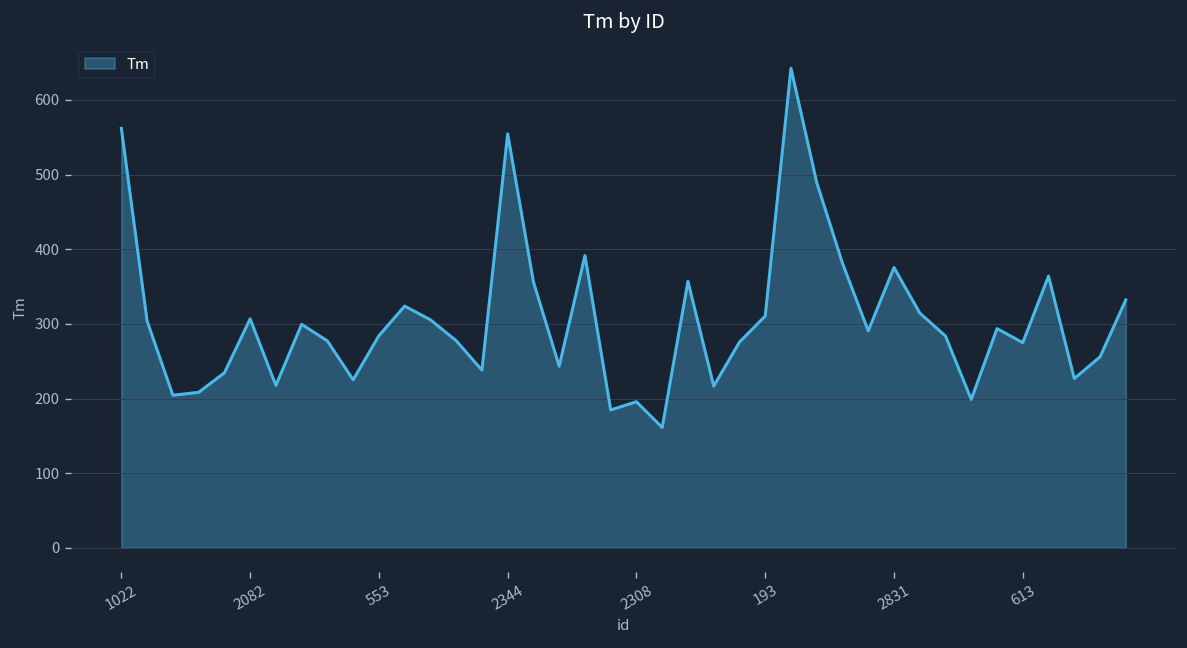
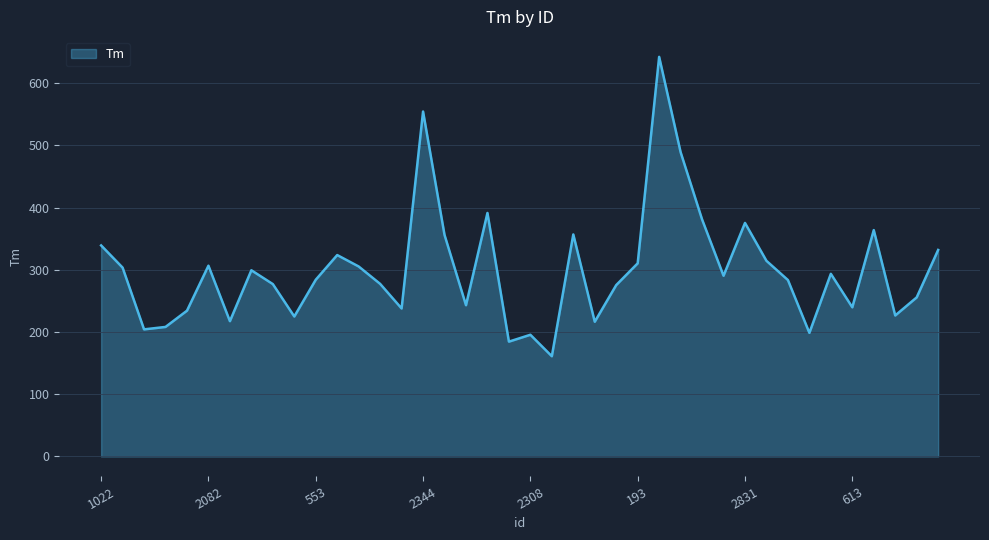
1022: 560 -> 340
613: 270 -> 240
